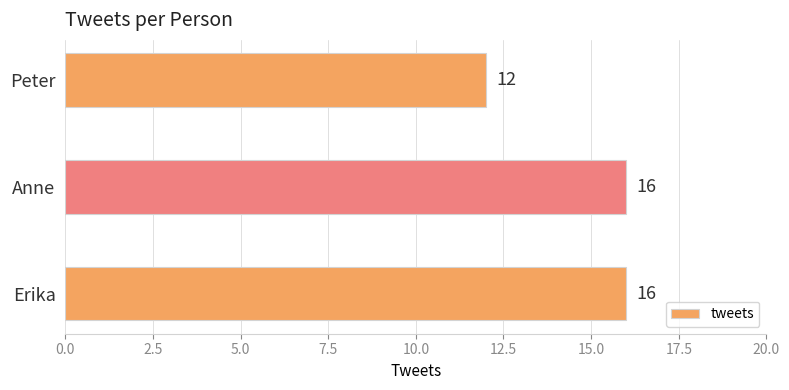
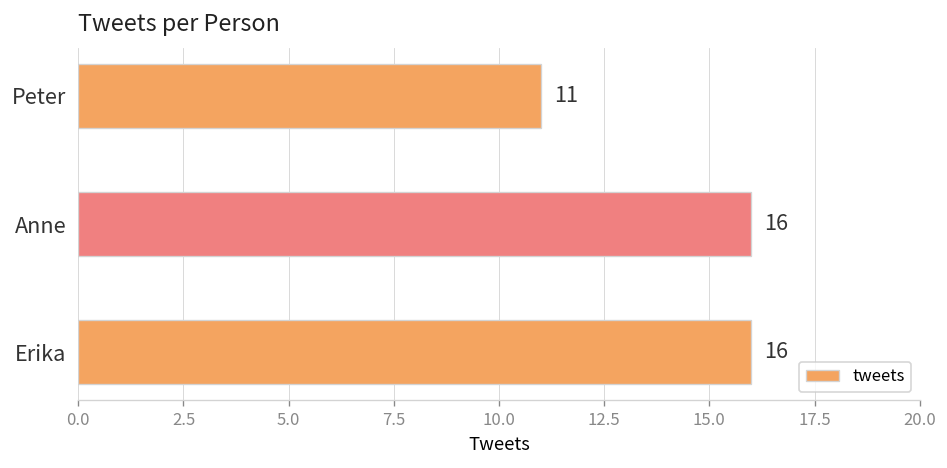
Peter: 12 -> 11
